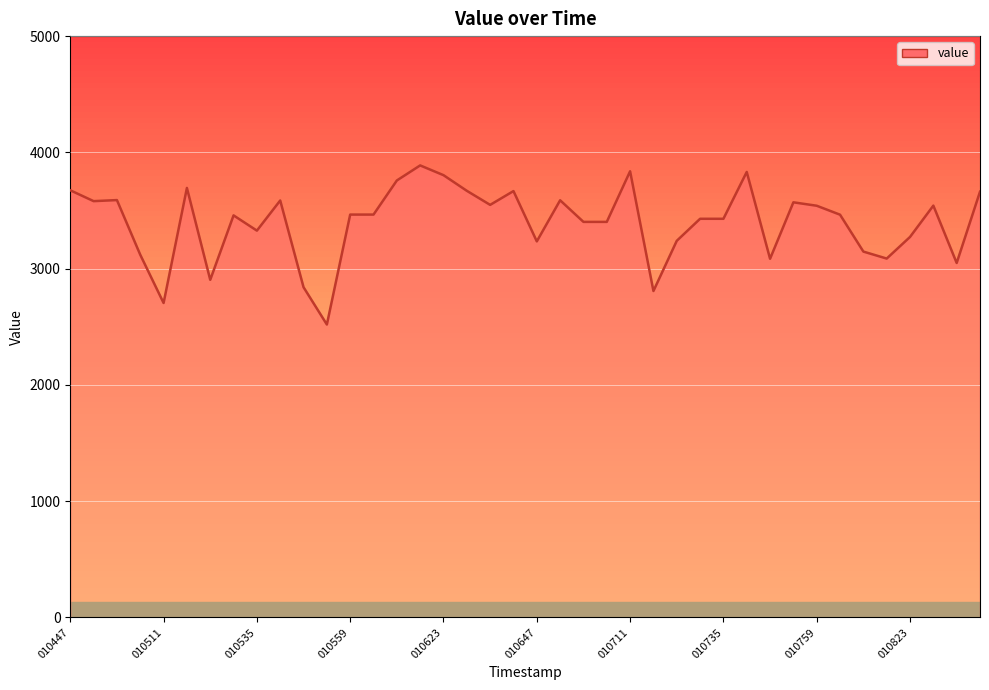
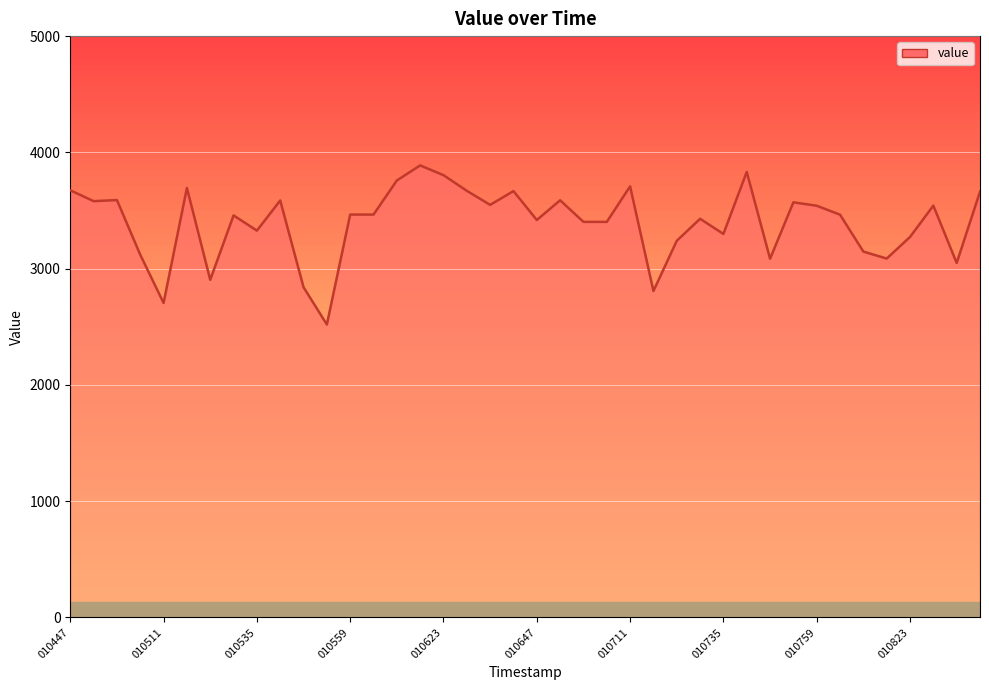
010647: 3230 -> 3420
010711: 3840 -> 3710
010735: 3430 -> 3300
